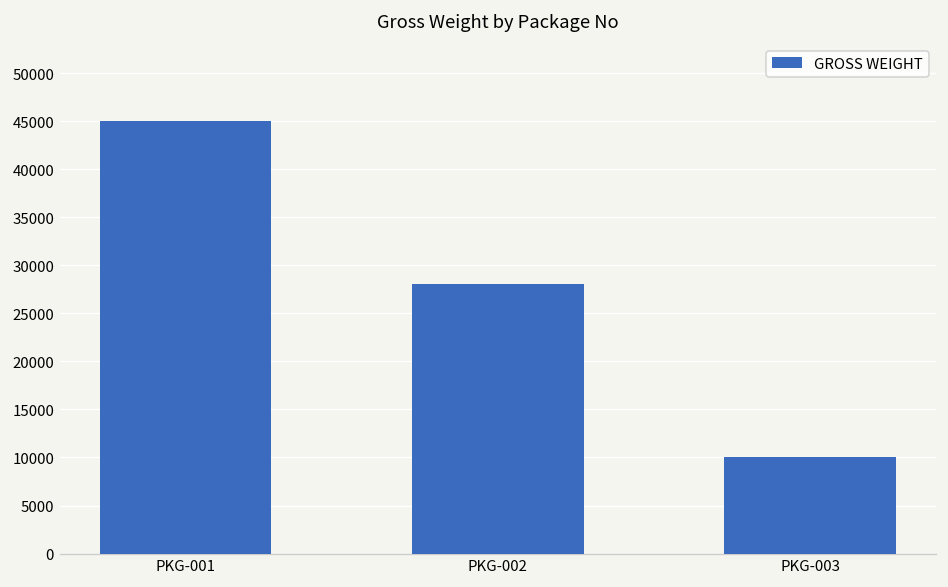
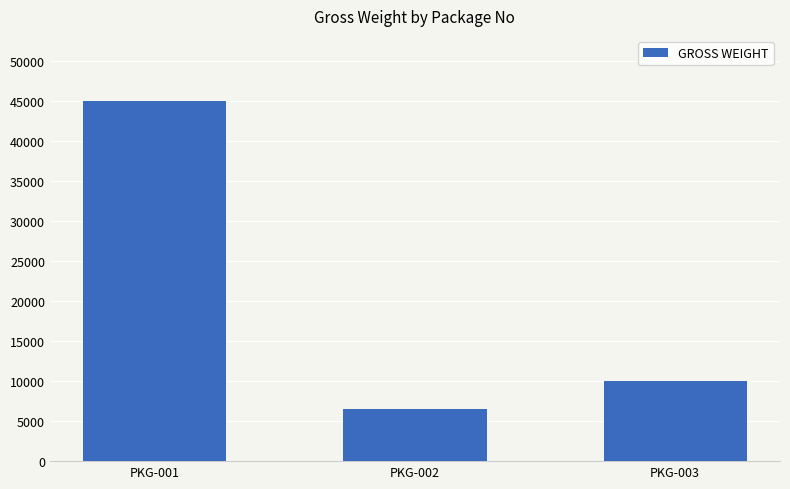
PKG-002: 28000 -> 7000
